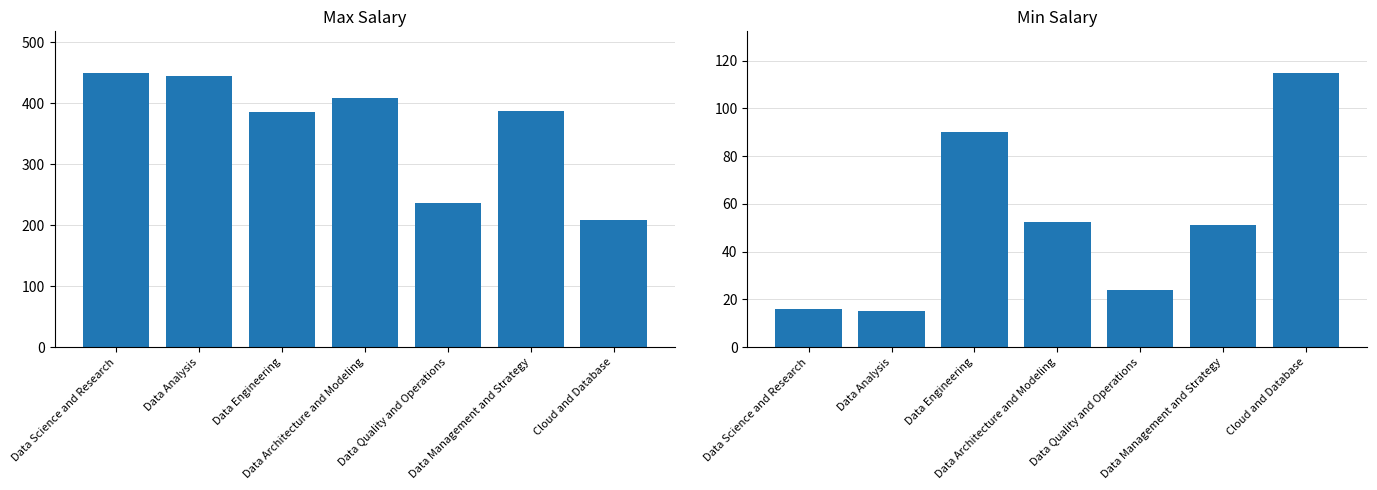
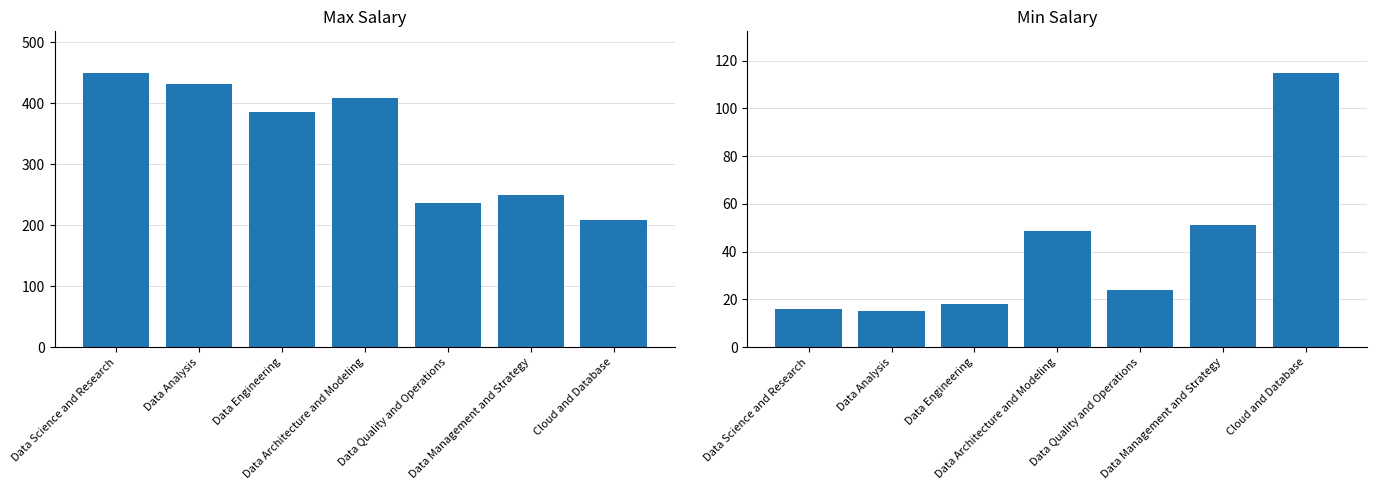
Max Salary, Data Analysis: 440 -> 430
Max Salary, Data Management and Strategy: 390 -> 250
Min Salary, Data Engineering: 90 -> 18
Min Salary, Data Architecture and Modeling: 53 -> 49
